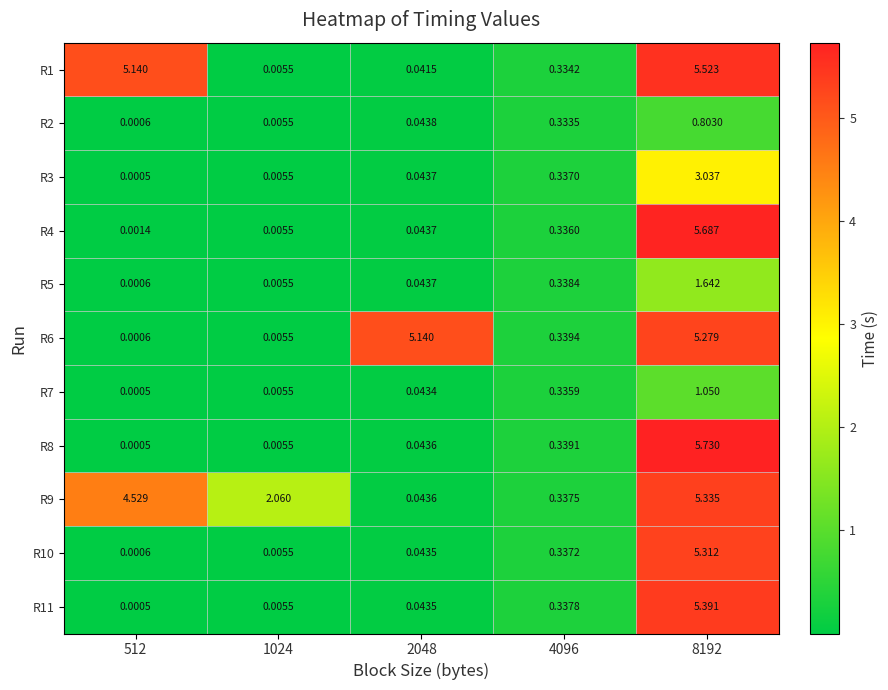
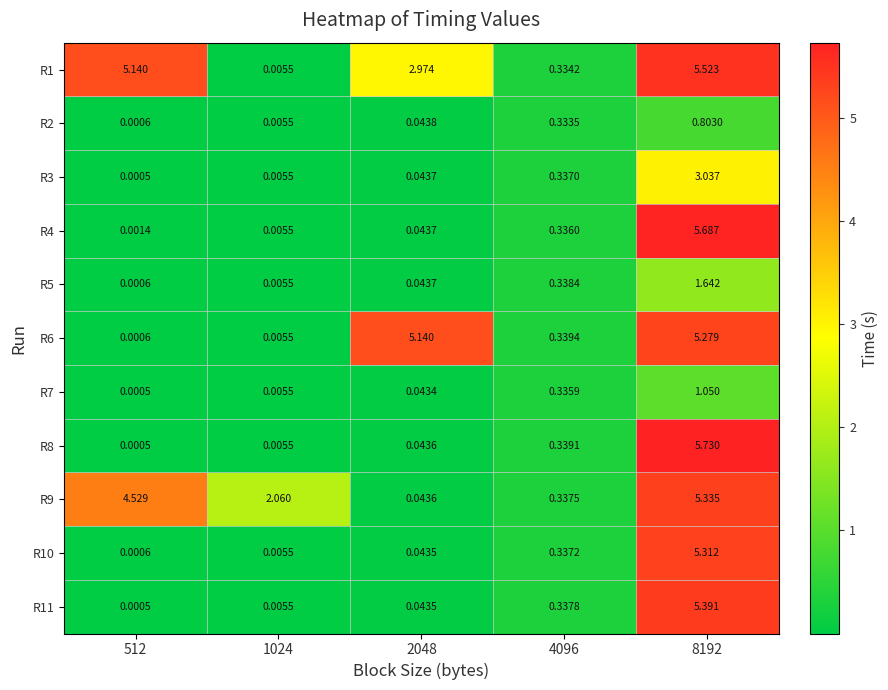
R1, 2048: 0.0415 -> 2.974
